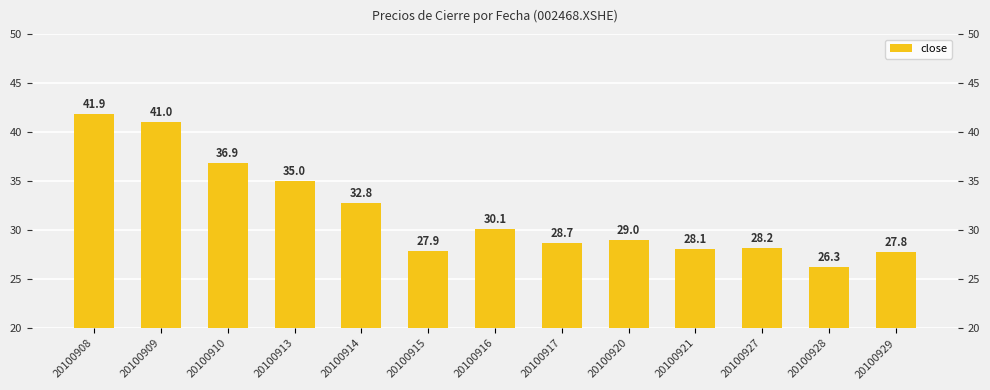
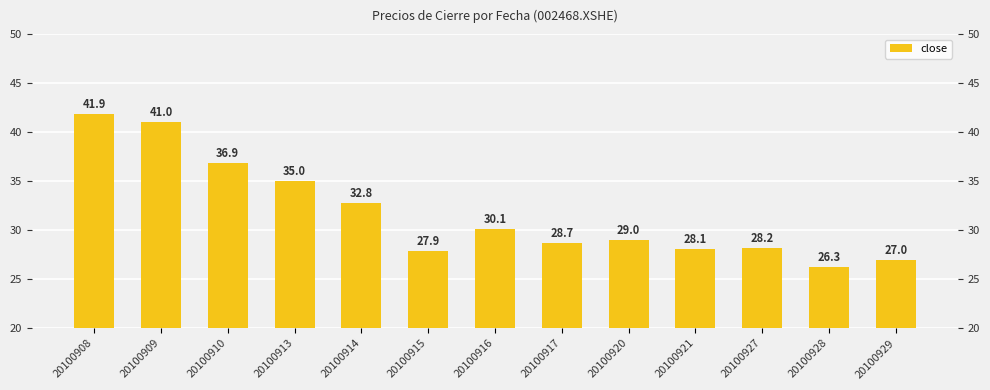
20100929: 27.8 -> 27.0
